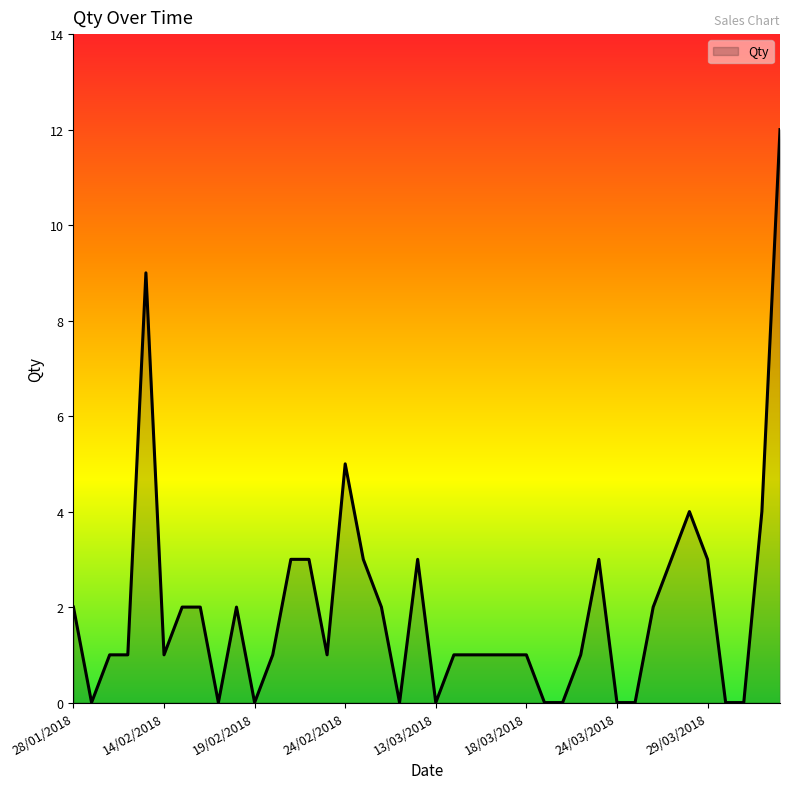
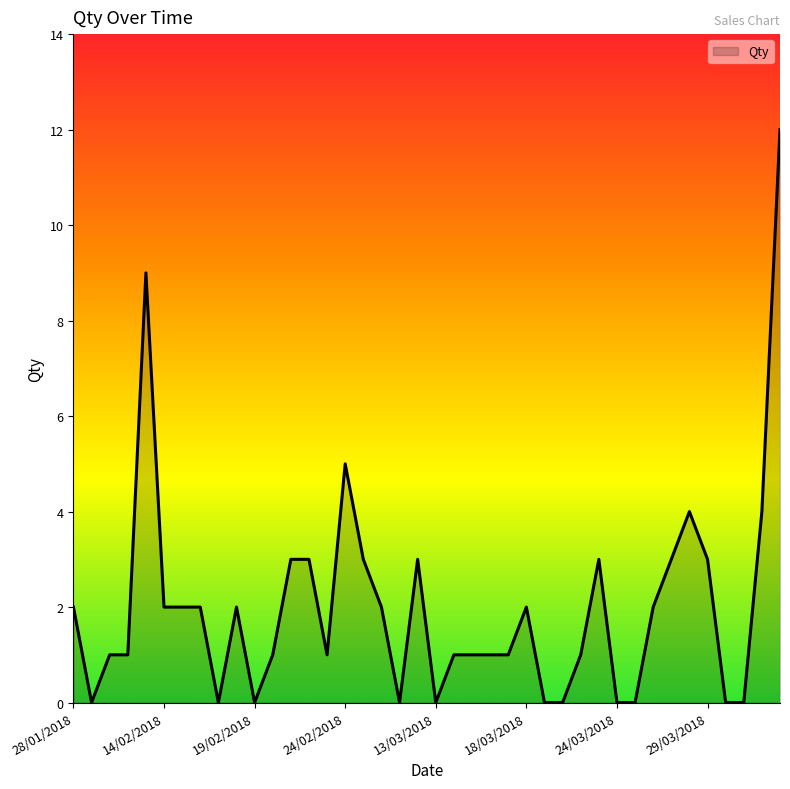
14/02/2018: 1 -> 2
18/03/2018: 1 -> 2
